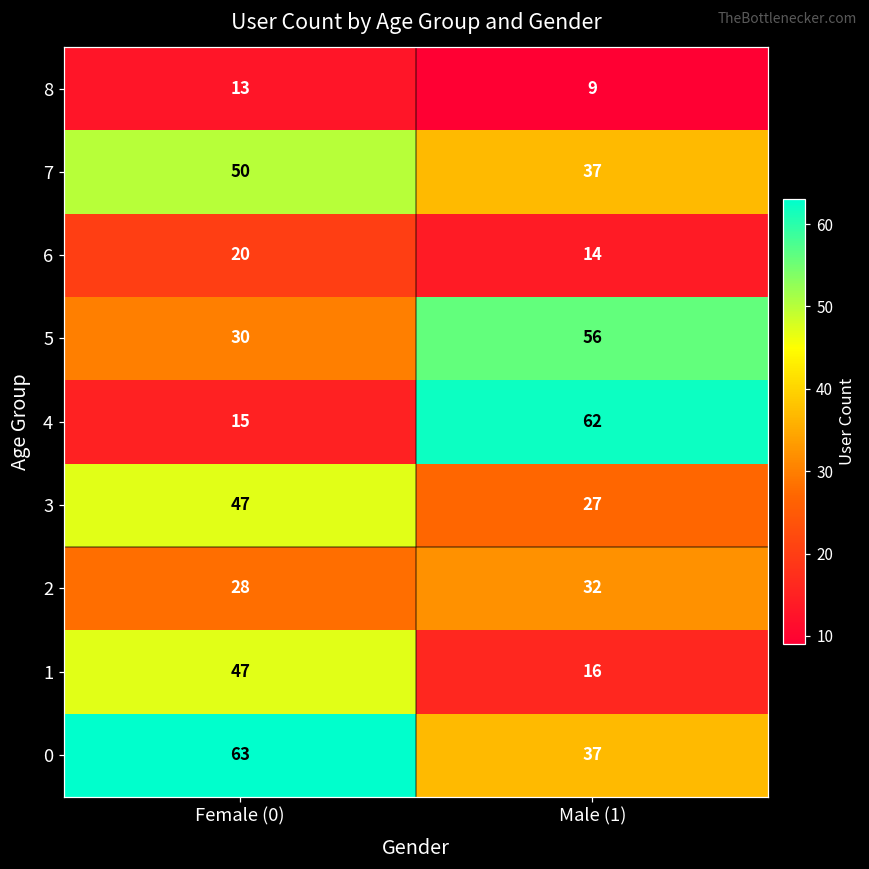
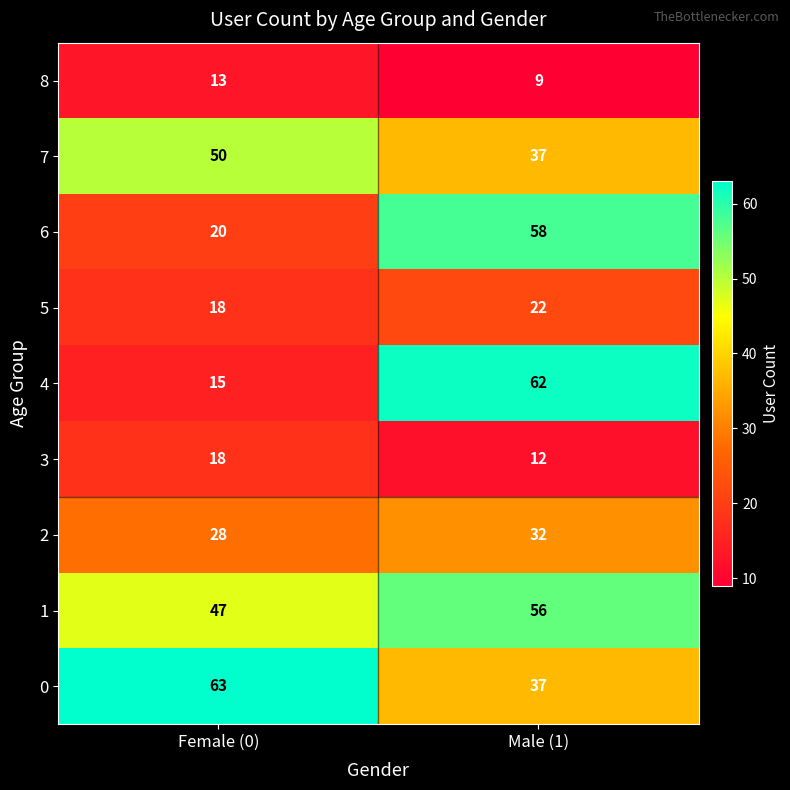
6, Male (1): 14 -> 58
5, Female (0): 30 -> 18
5, Male (1): 56 -> 22
3, Female (0): 47 -> 18
3, Male (1): 27 -> 12
1, Male (1): 16 -> 56
